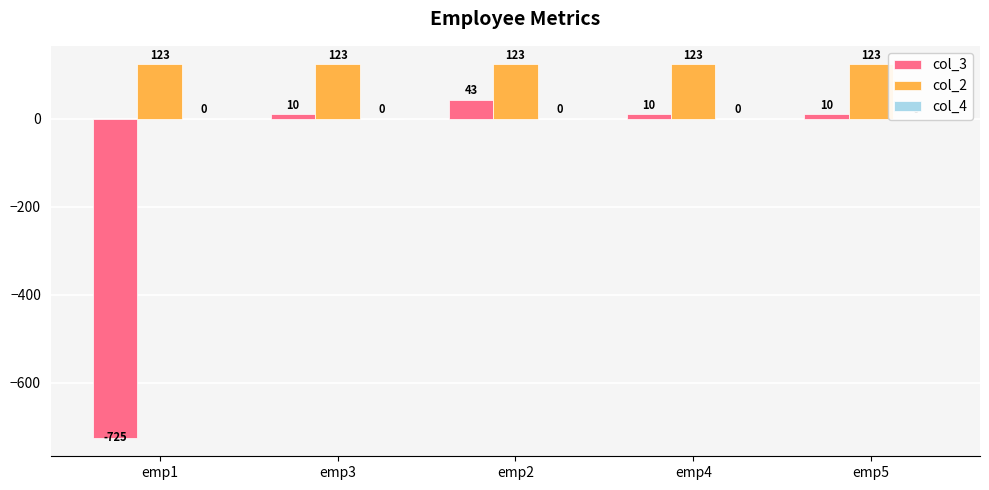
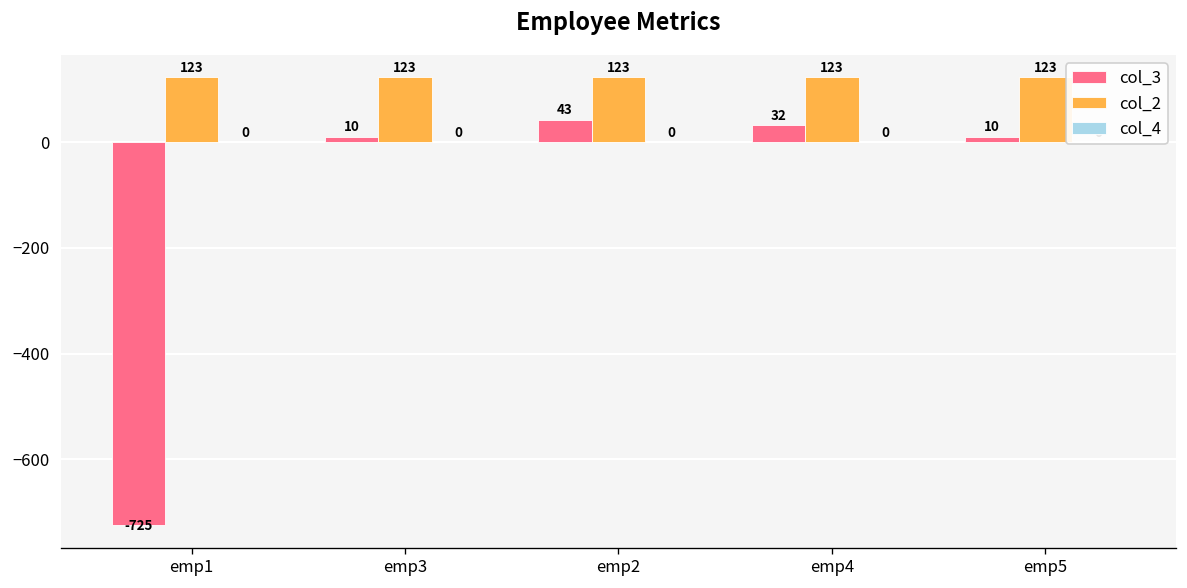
col_3, emp4: 10 -> 32
